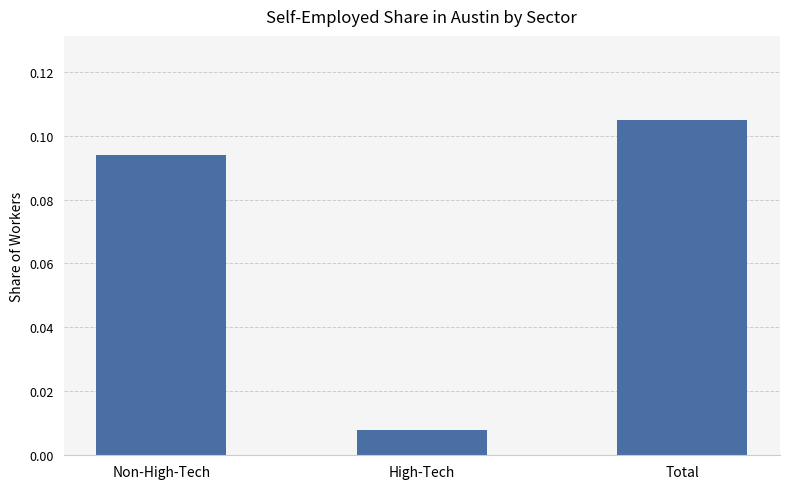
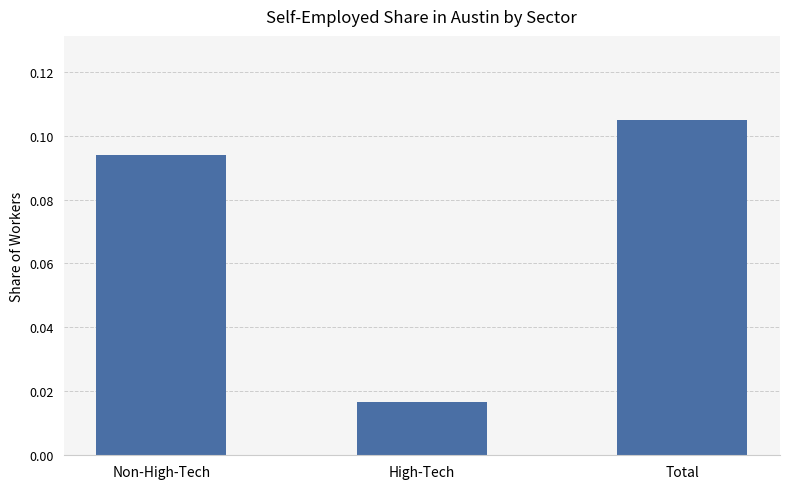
High-Tech: 0.008 -> 0.017
